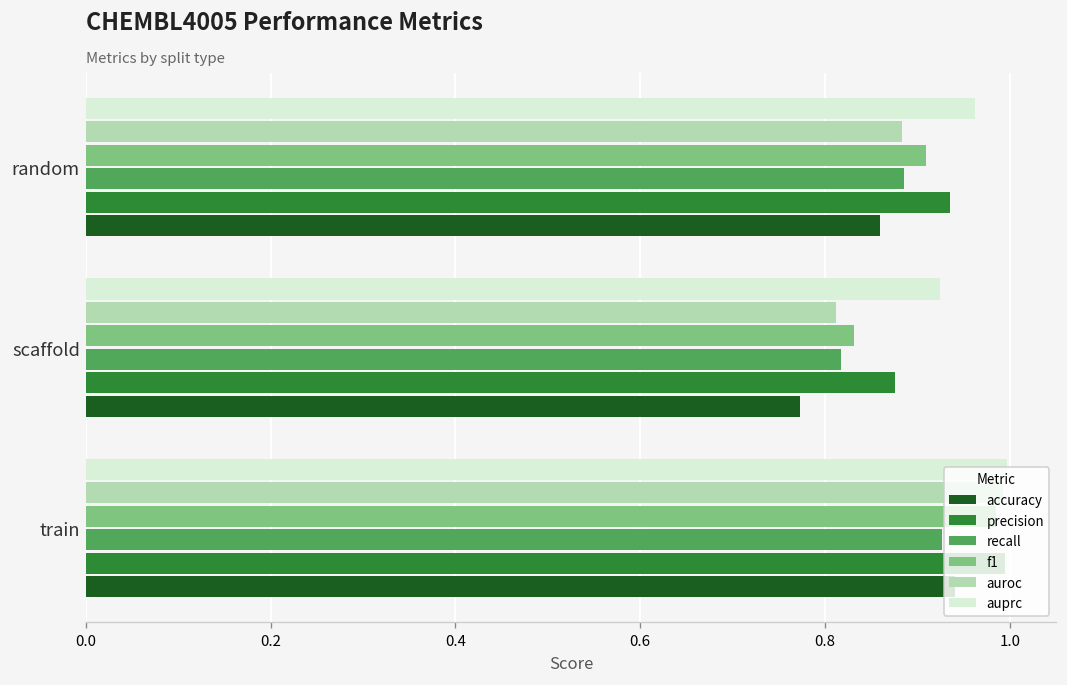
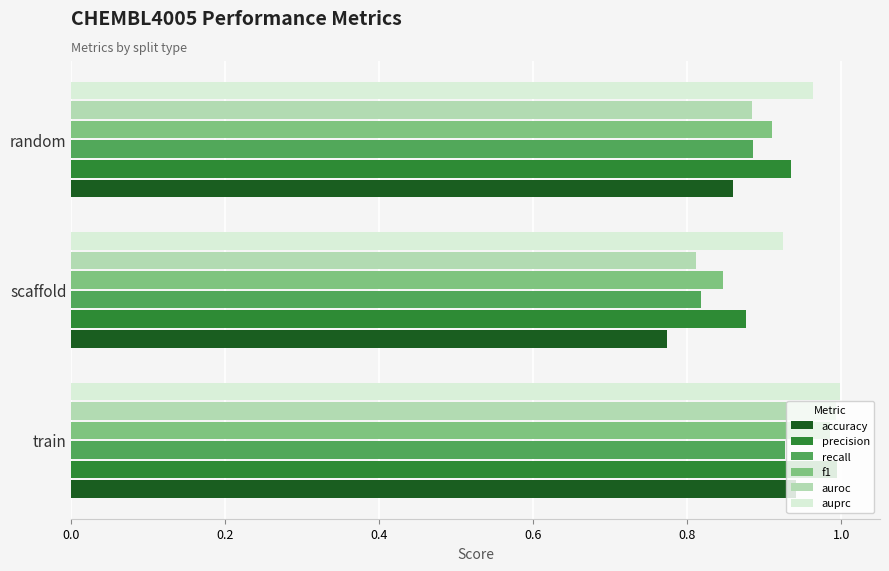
f1, scaffold: 0.83 -> 0.85
